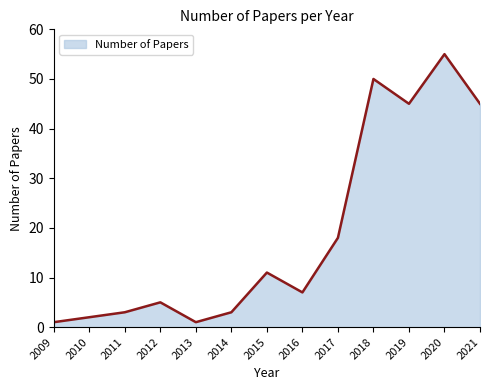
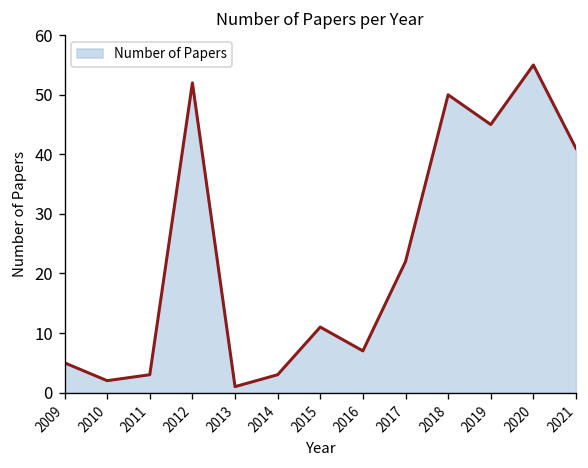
2009: 1 -> 5
2012: 5 -> 52
2017: 18 -> 22
2021: 45 -> 41
